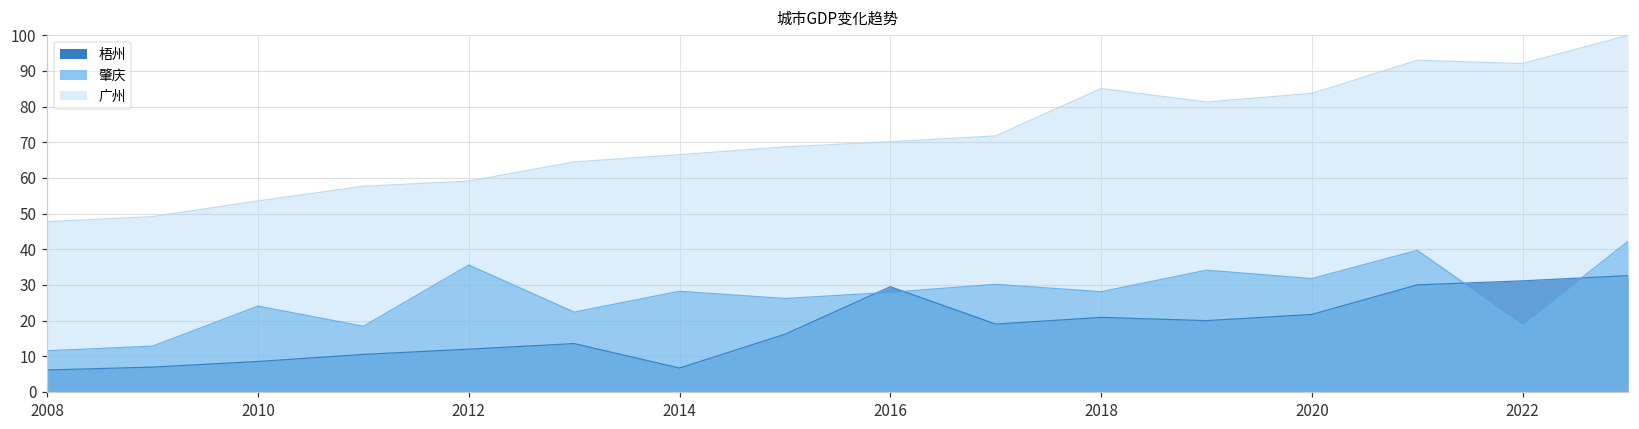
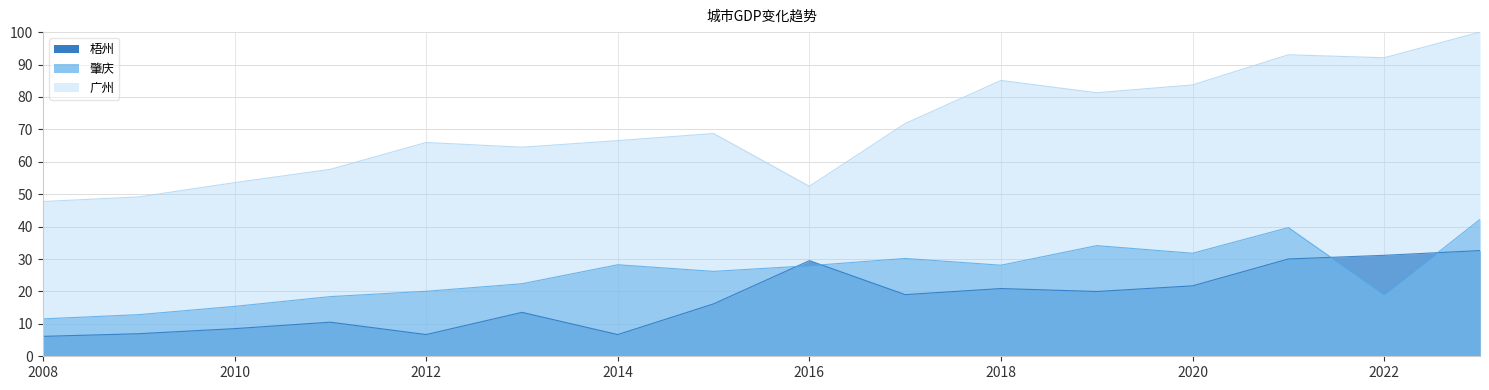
肇庆, 2010: 24 -> 15
梧州, 2012: 12 -> 7
肇庆, 2012: 36 -> 20
广州, 2012: 59 -> 66
广州, 2016: 70 -> 52
